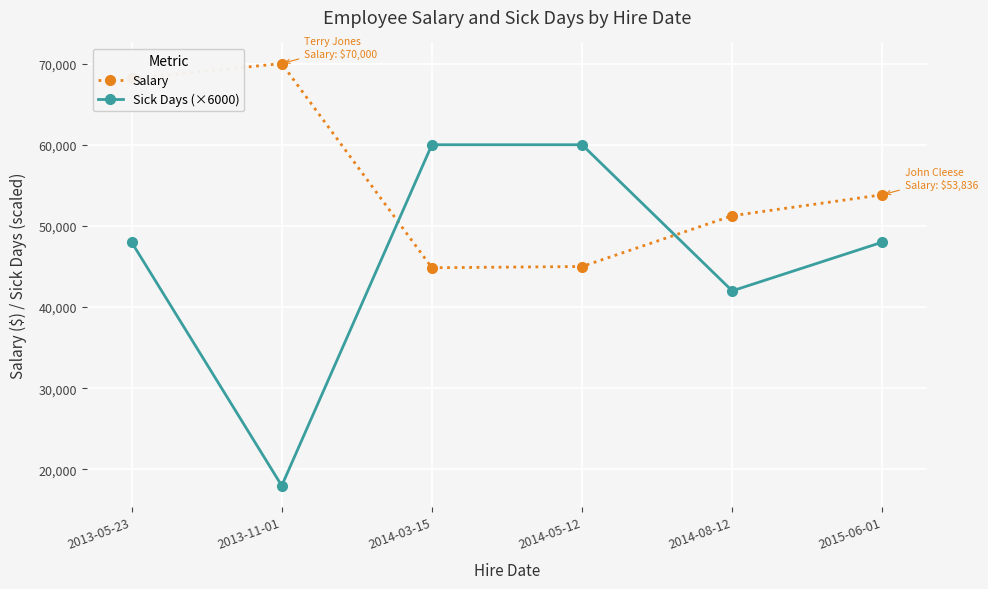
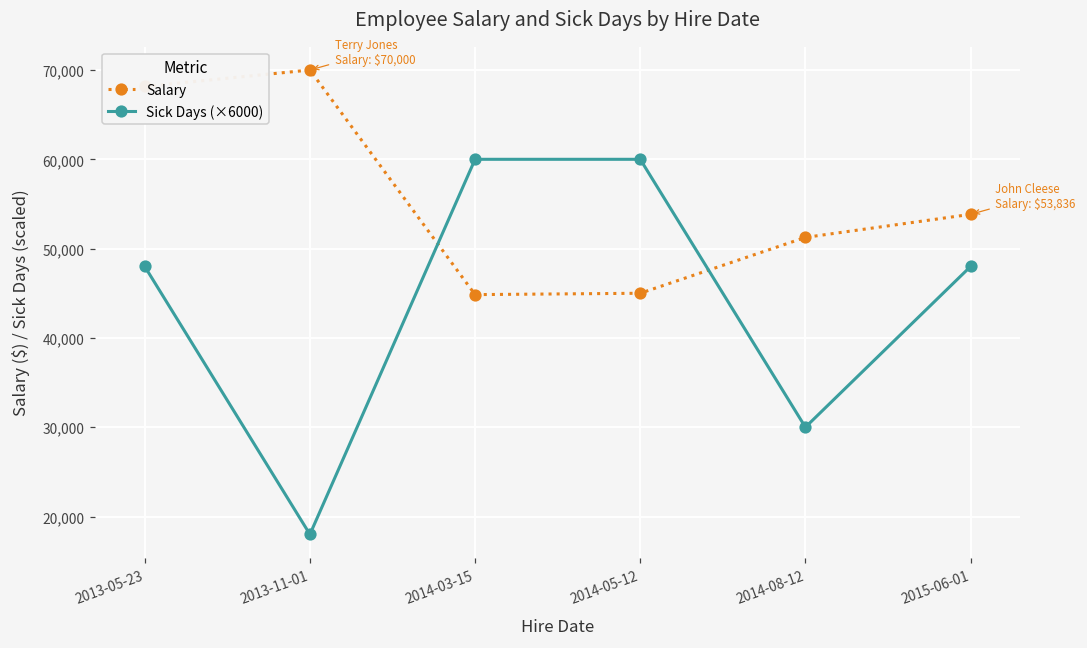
Sick Days (×6000), 2014-08-12: 42,000 -> 30,000
